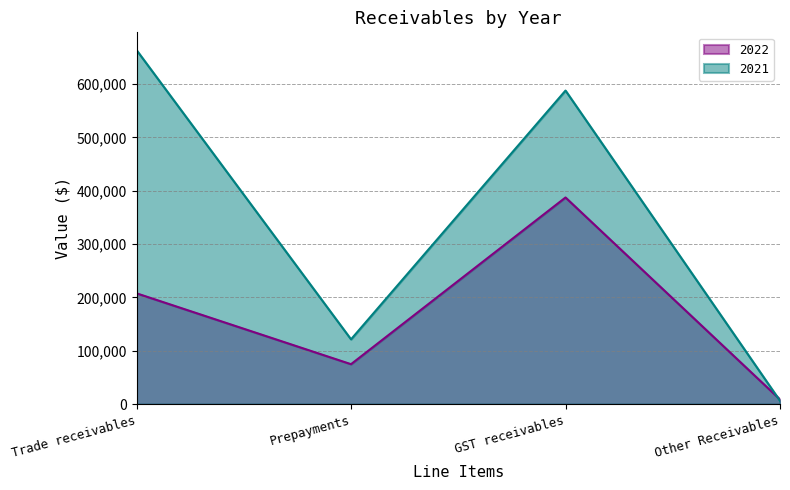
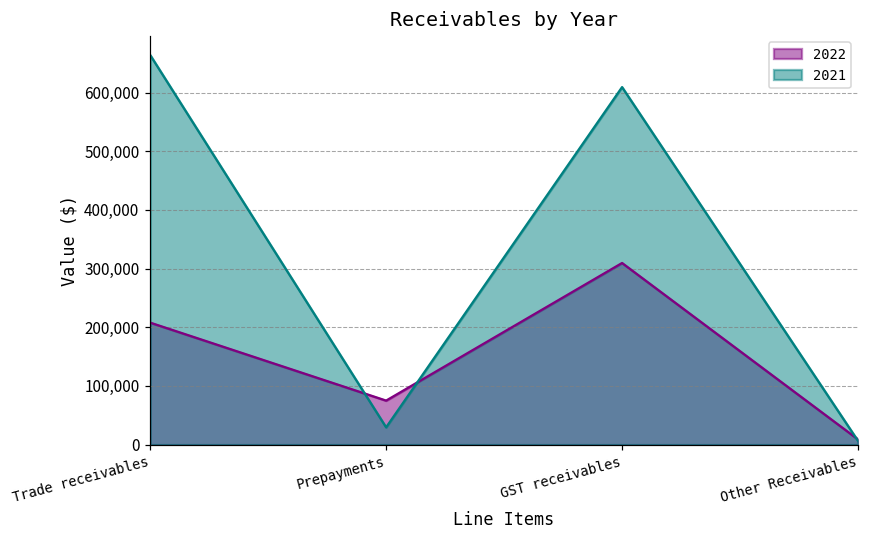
2021, Prepayments: 120,000 -> 30,000
2022, GST receivables: 390,000 -> 310,000
2021, GST receivables: 590,000 -> 610,000
